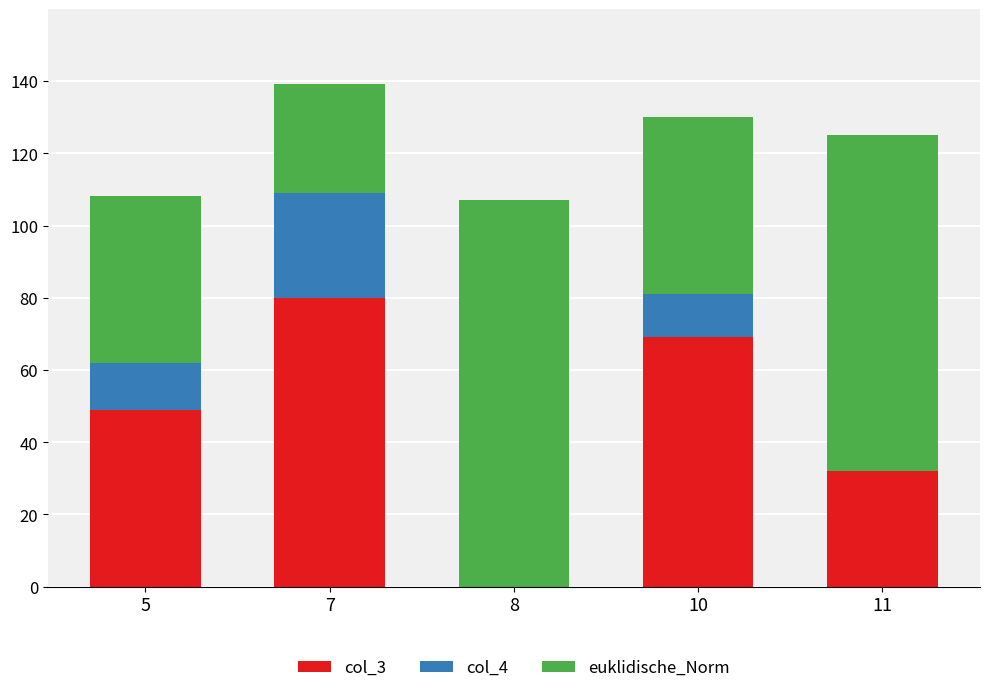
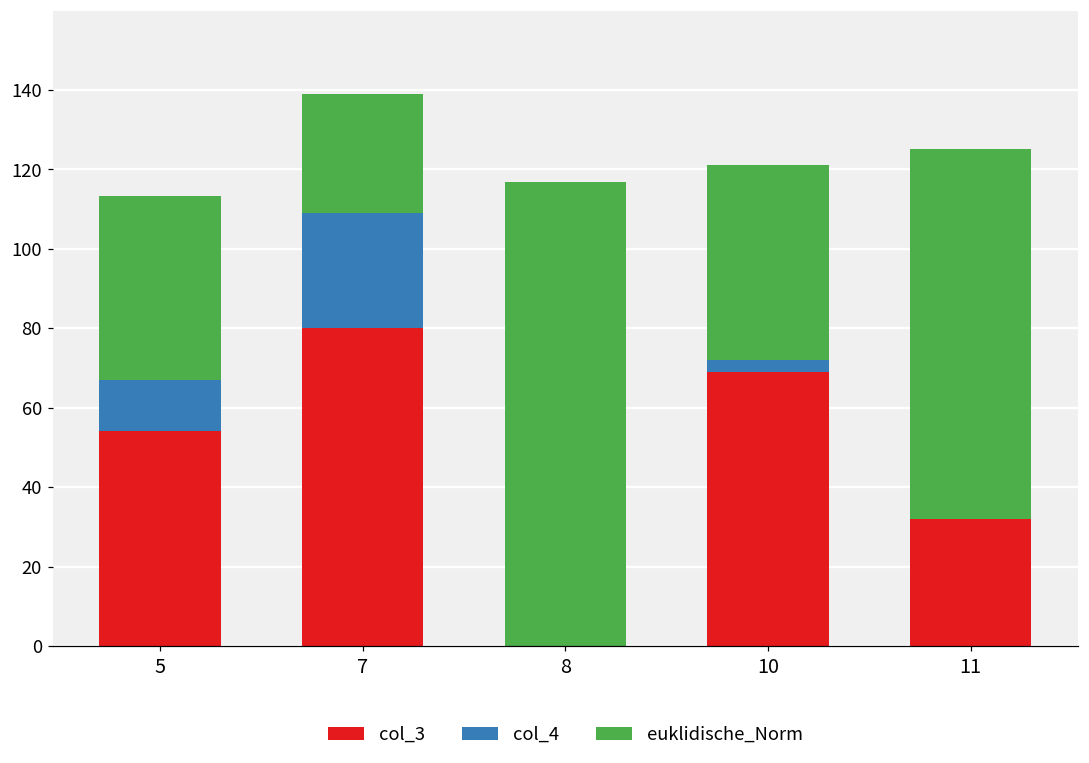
col_3, 5: 49 -> 54
euklidische_Norm, 8: 107 -> 117
col_4, 10: 12 -> 3
